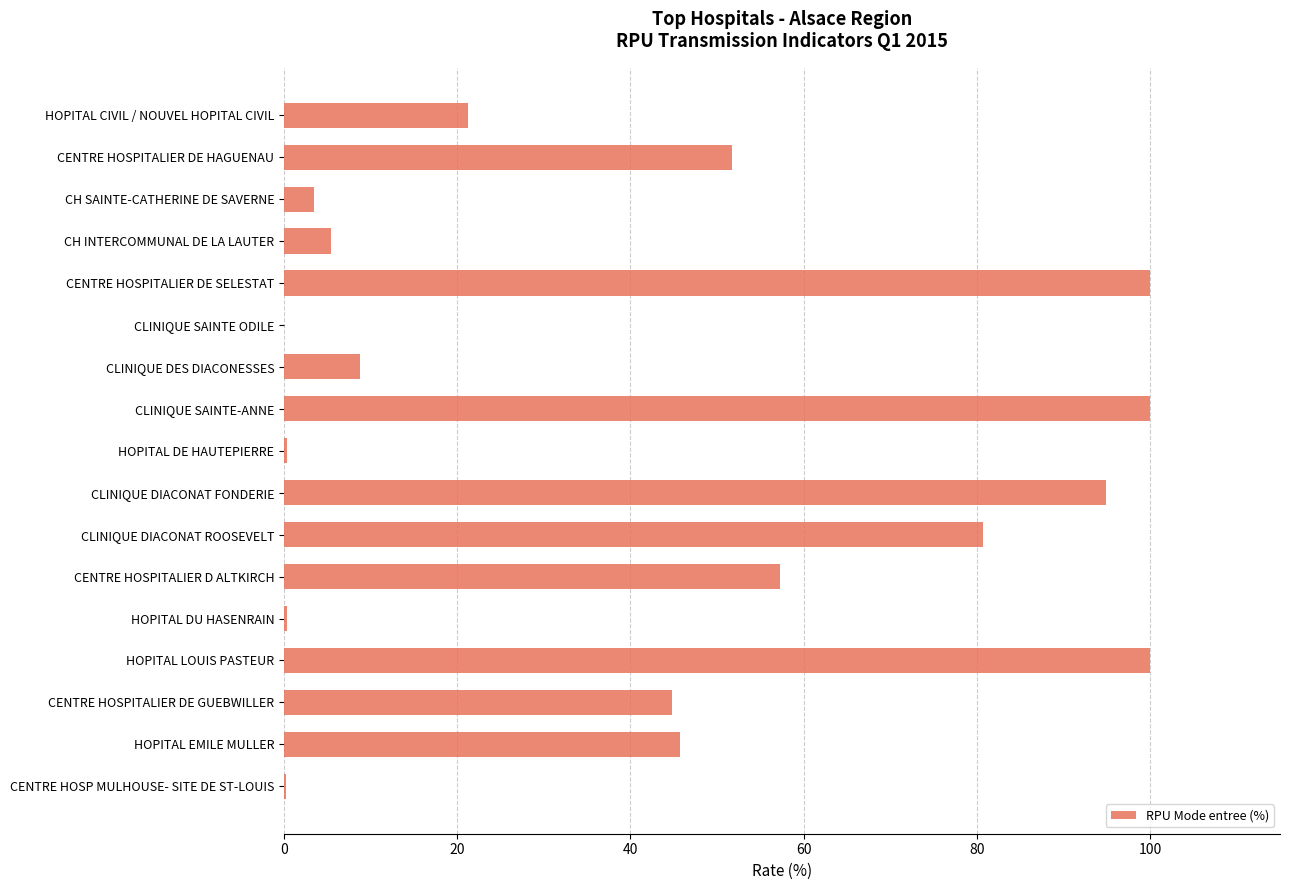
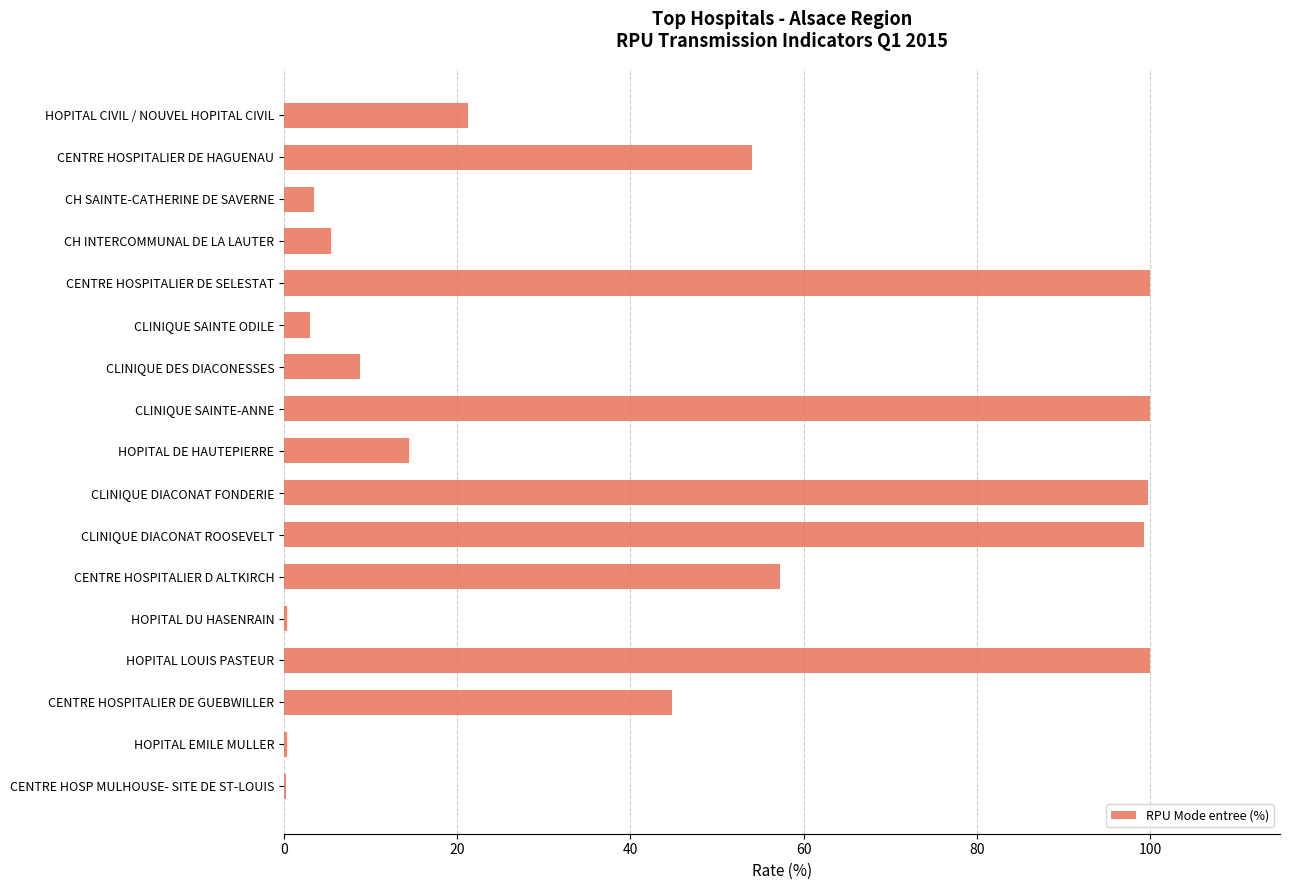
CENTRE HOSPITALIER DE HAGUENAU: 52 -> 54
CLINIQUE SAINTE ODILE: 0 -> 3
HOPITAL DE HAUTEPIERRE: 0 -> 14
CLINIQUE DIACONAT FONDERIE: 95 -> 100
CLINIQUE DIACONAT ROOSEVELT: 81 -> 99
HOPITAL EMILE MULLER: 46 -> 0
